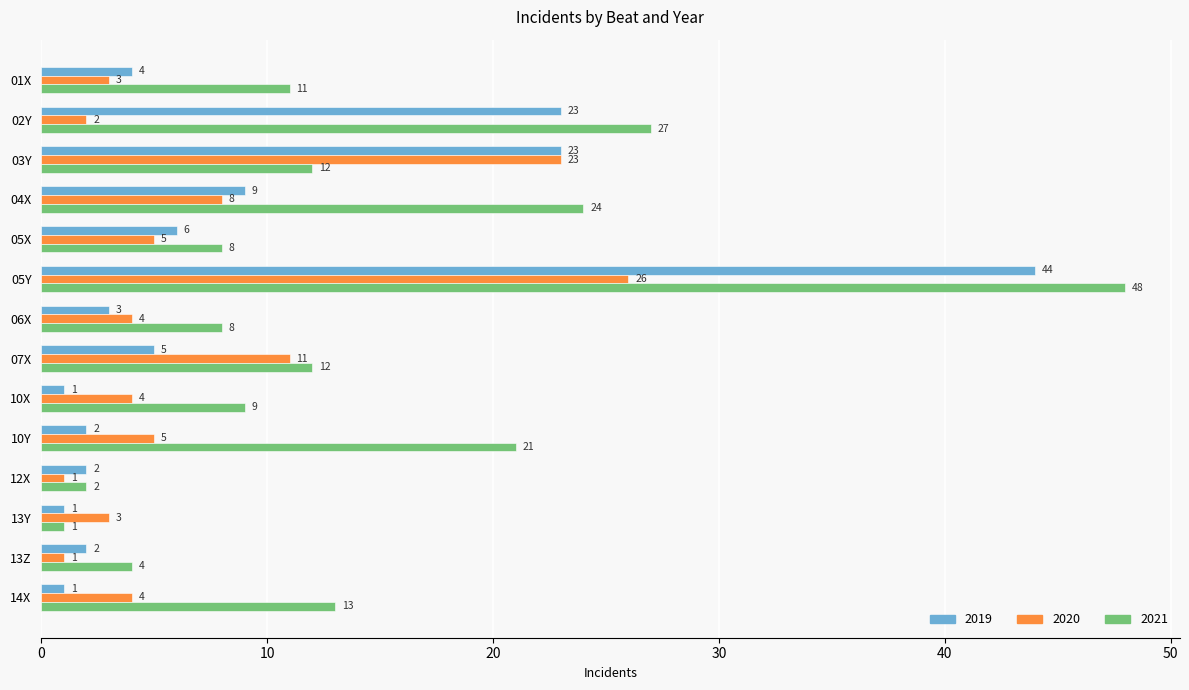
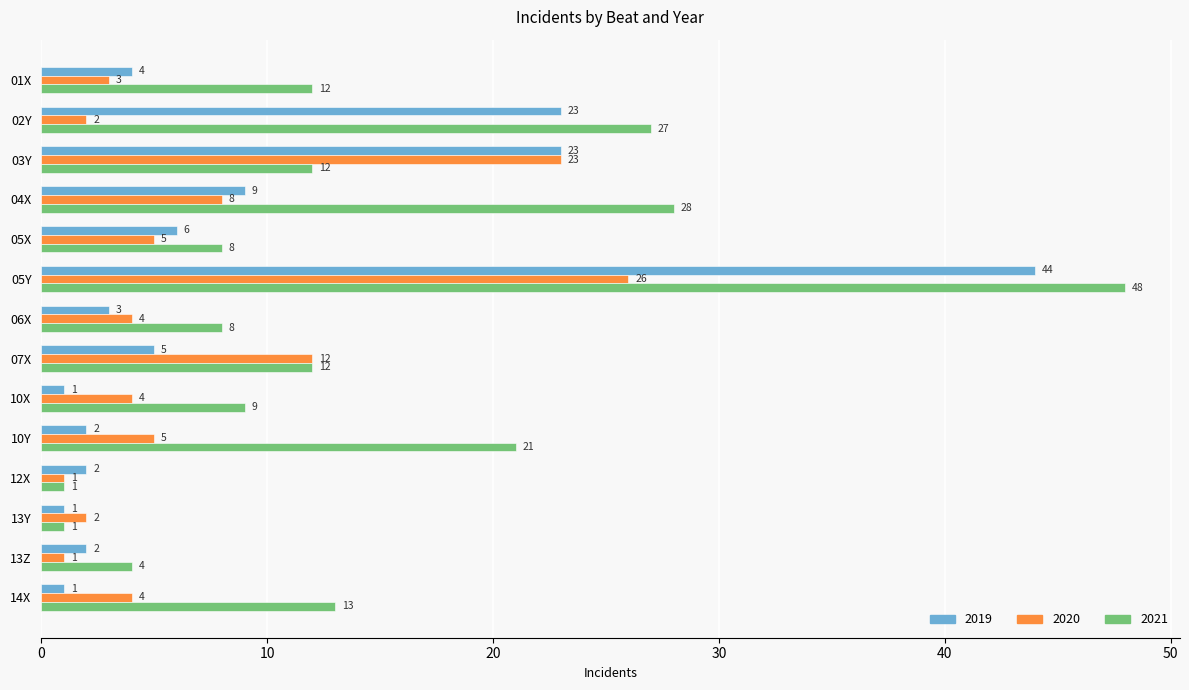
2021, 01X: 11 -> 12
2021, 04X: 24 -> 28
2020, 07X: 11 -> 12
2021, 12X: 2 -> 1
2020, 13Y: 3 -> 2
